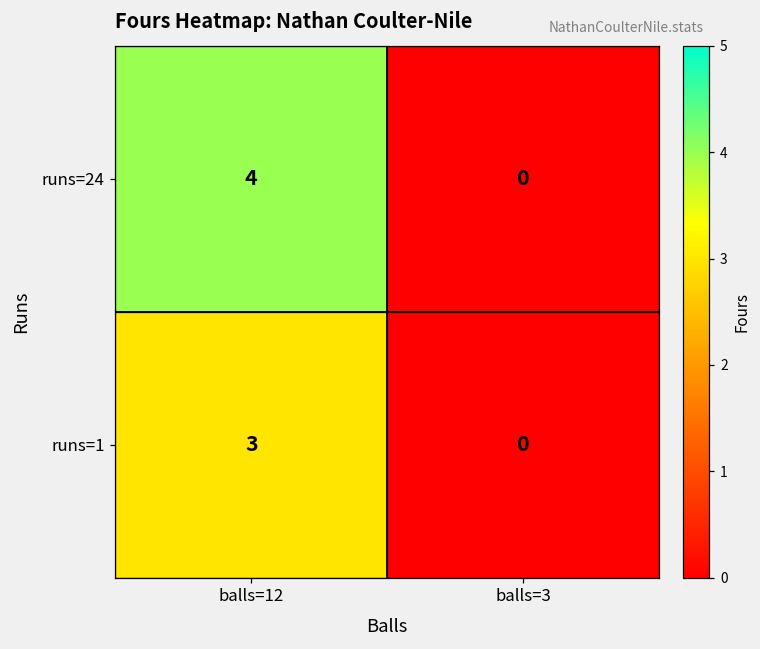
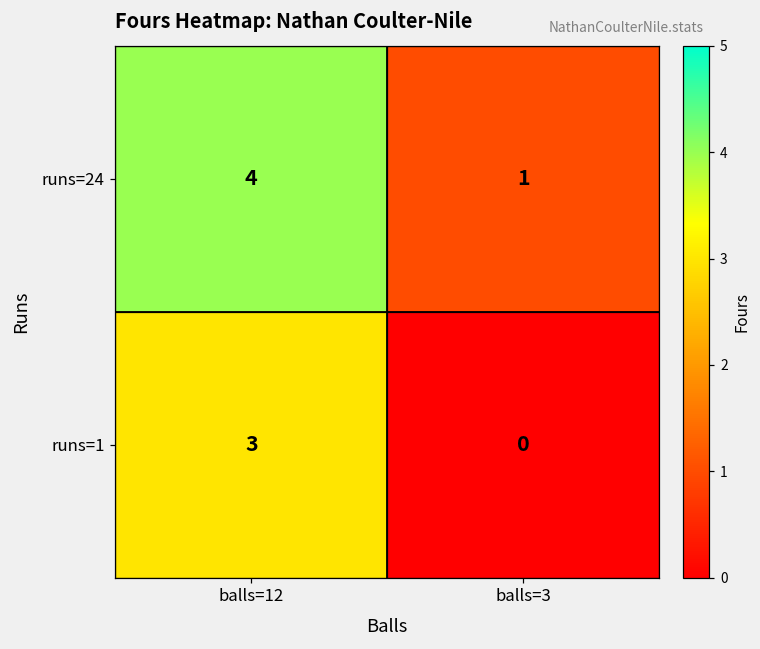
runs=24, balls=3: 0 -> 1
